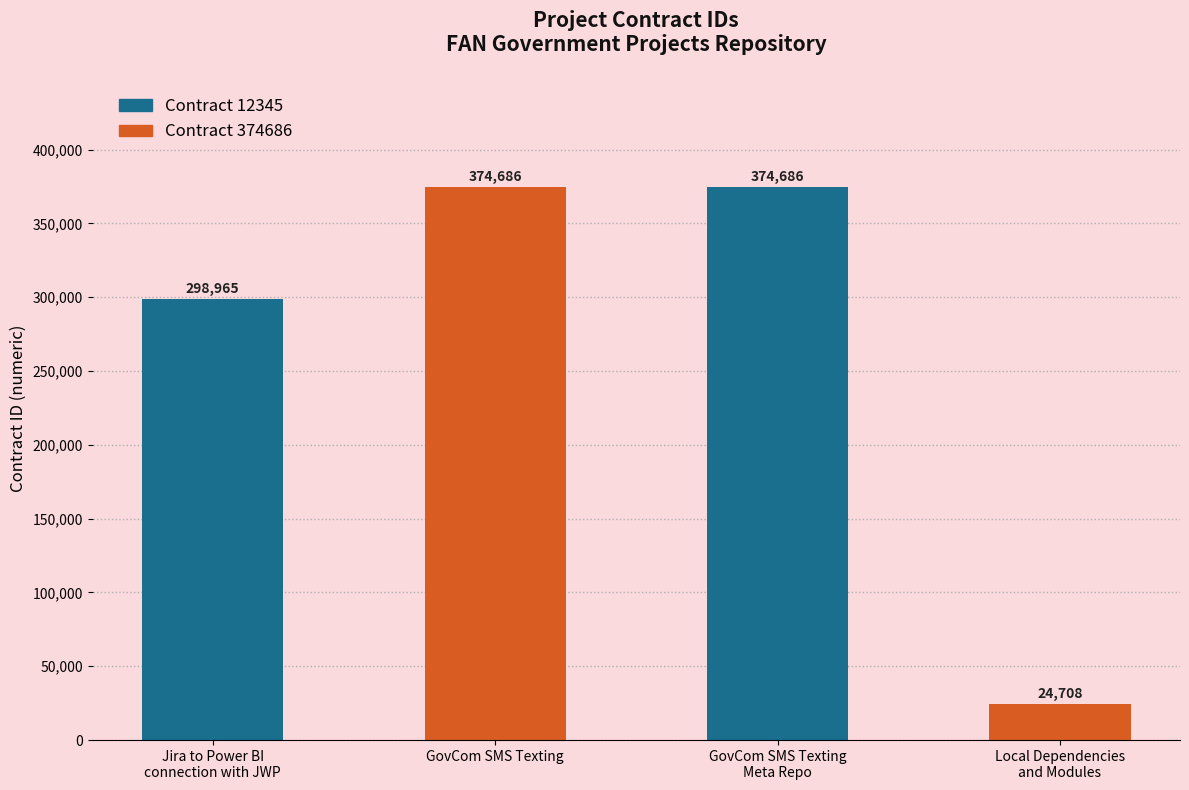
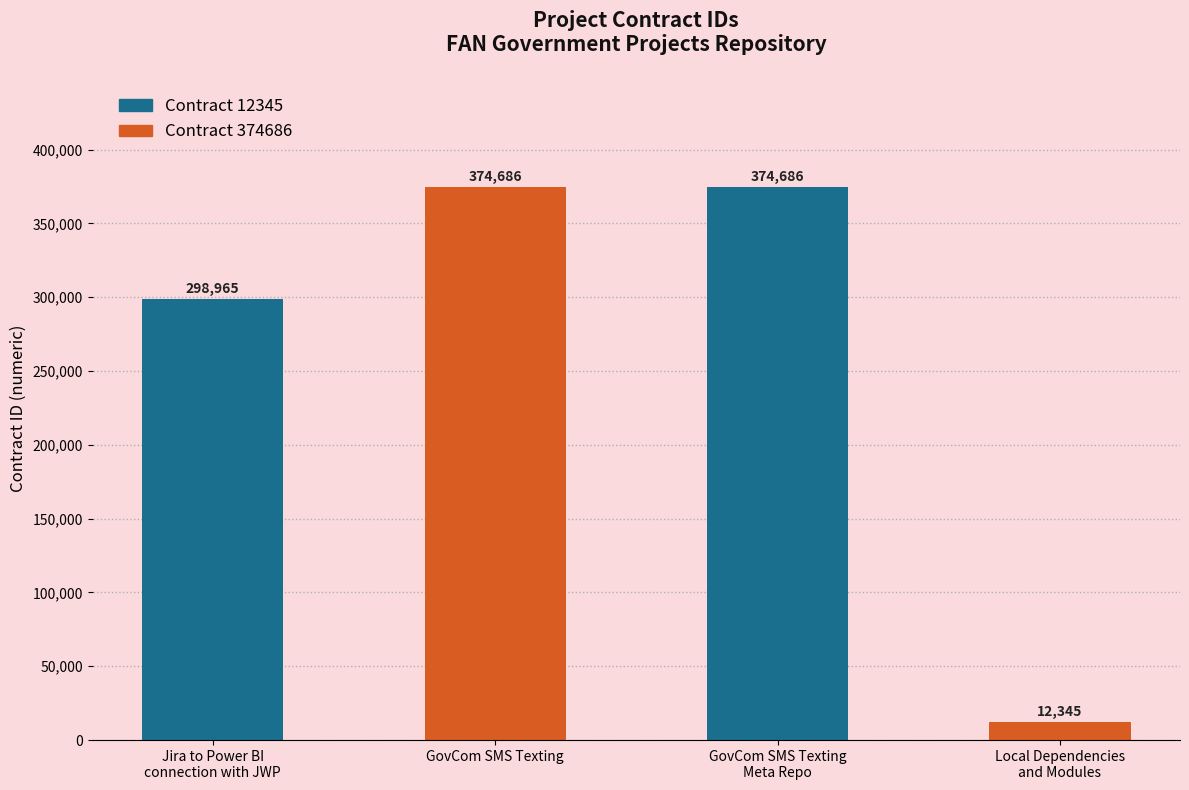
Local Dependencies and Modules: 24,708 -> 12,345
